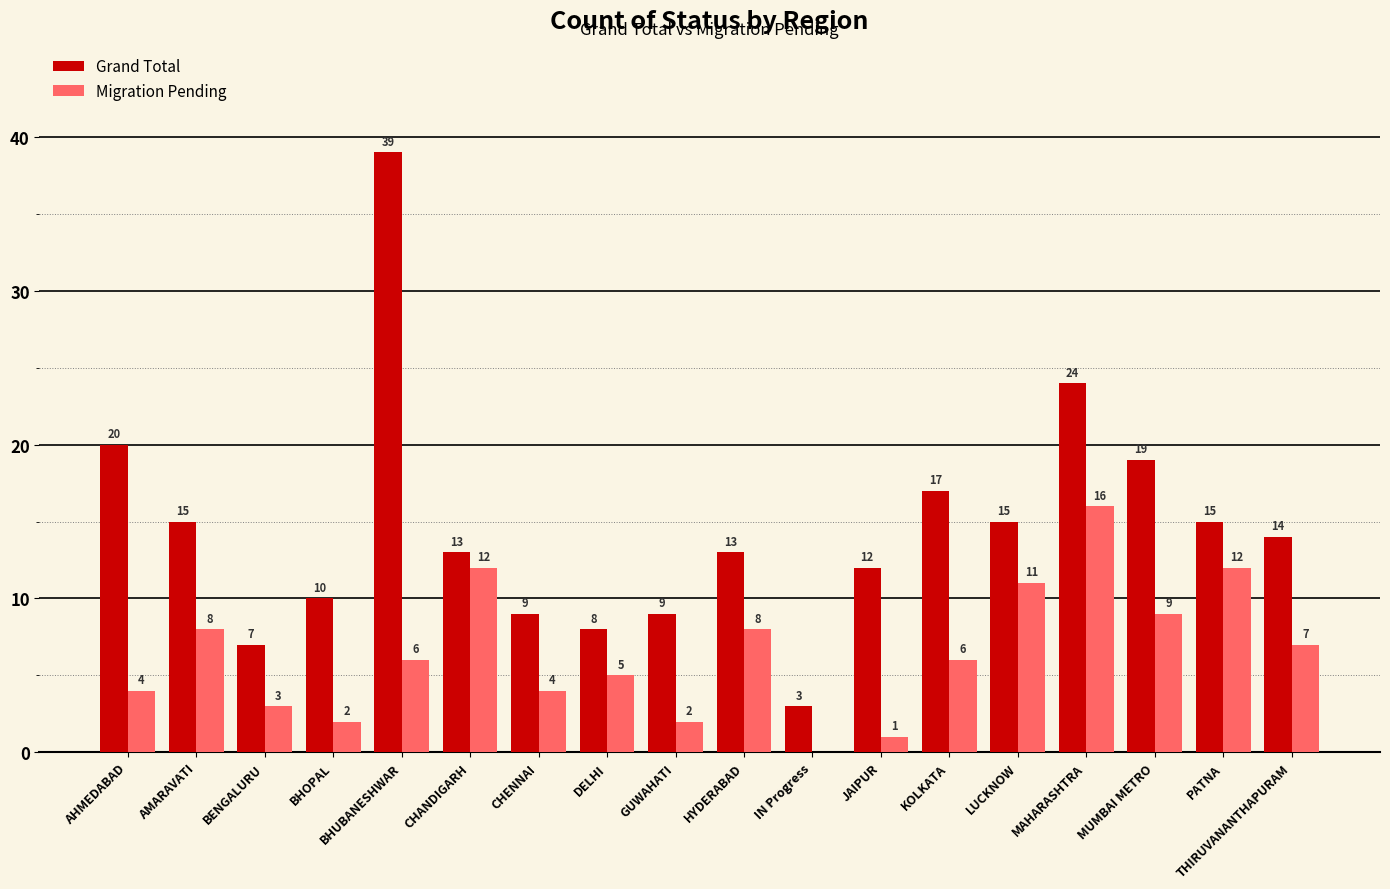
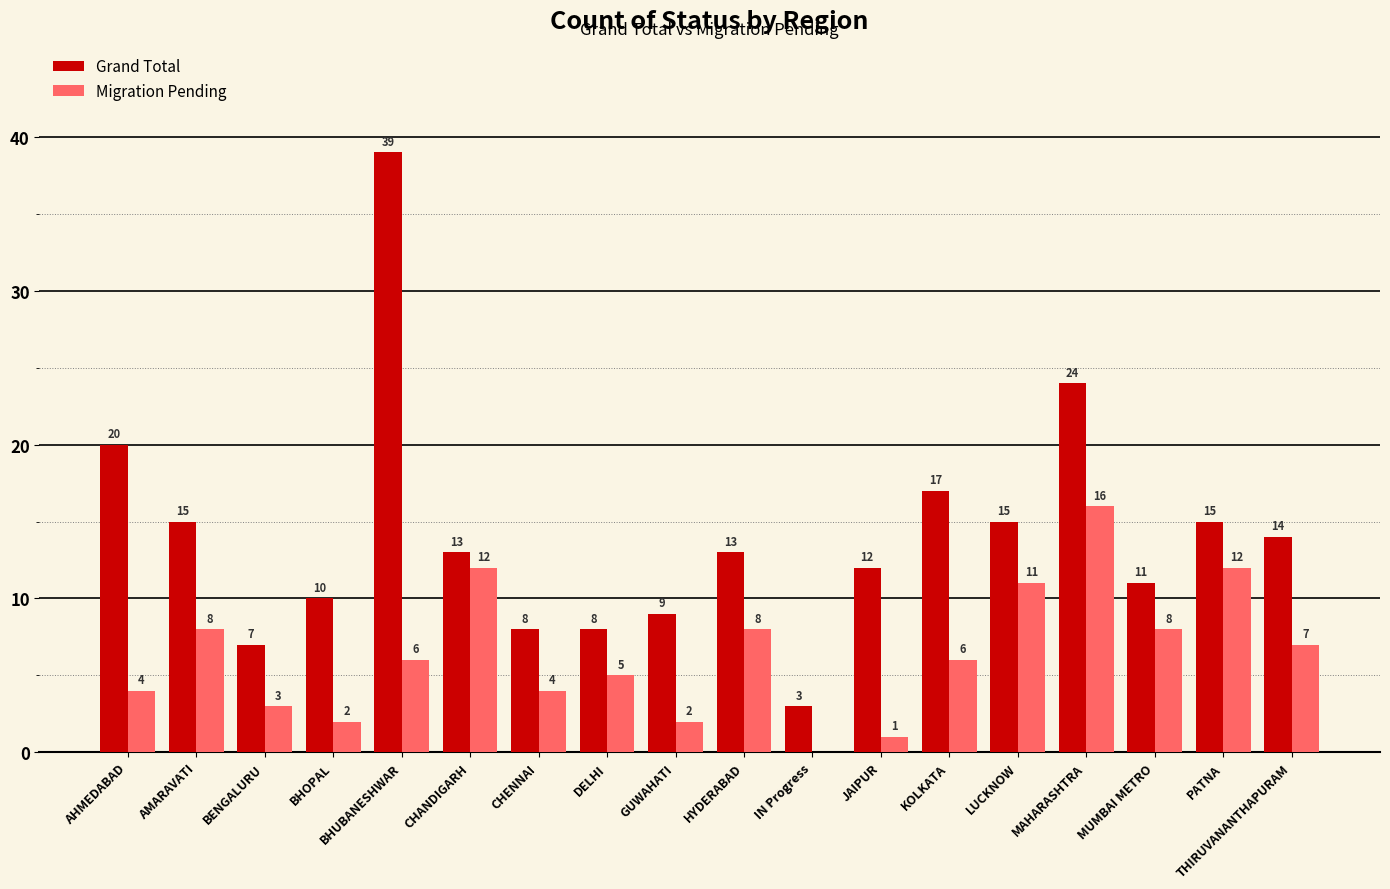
Grand Total, CHENNAI: 9 -> 8
Grand Total, MUMBAI METRO: 19 -> 11
Migration Pending, MUMBAI METRO: 9 -> 8
